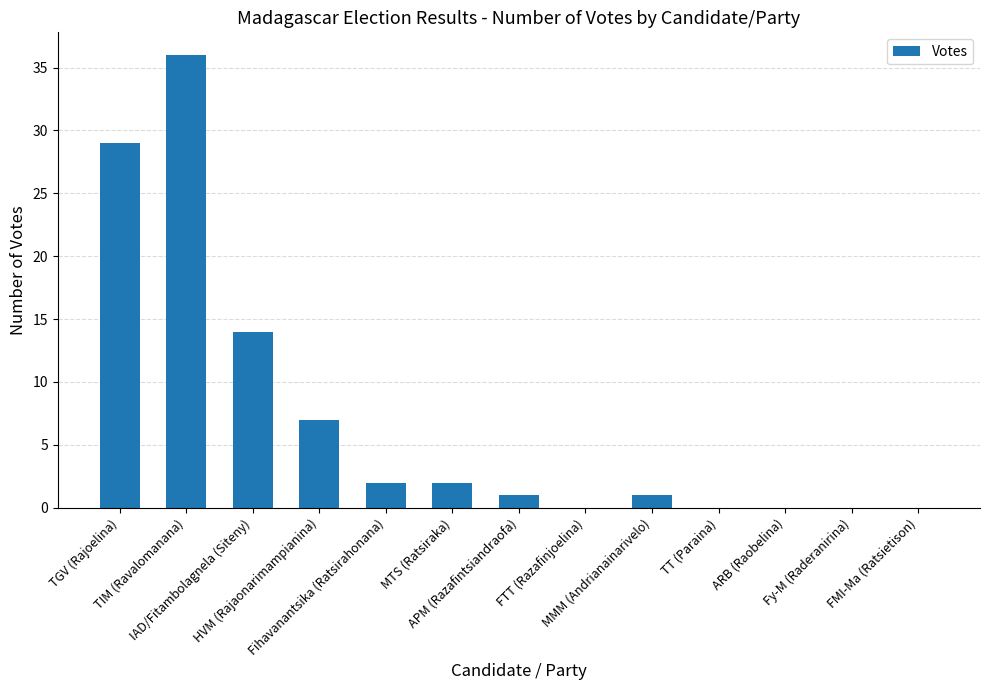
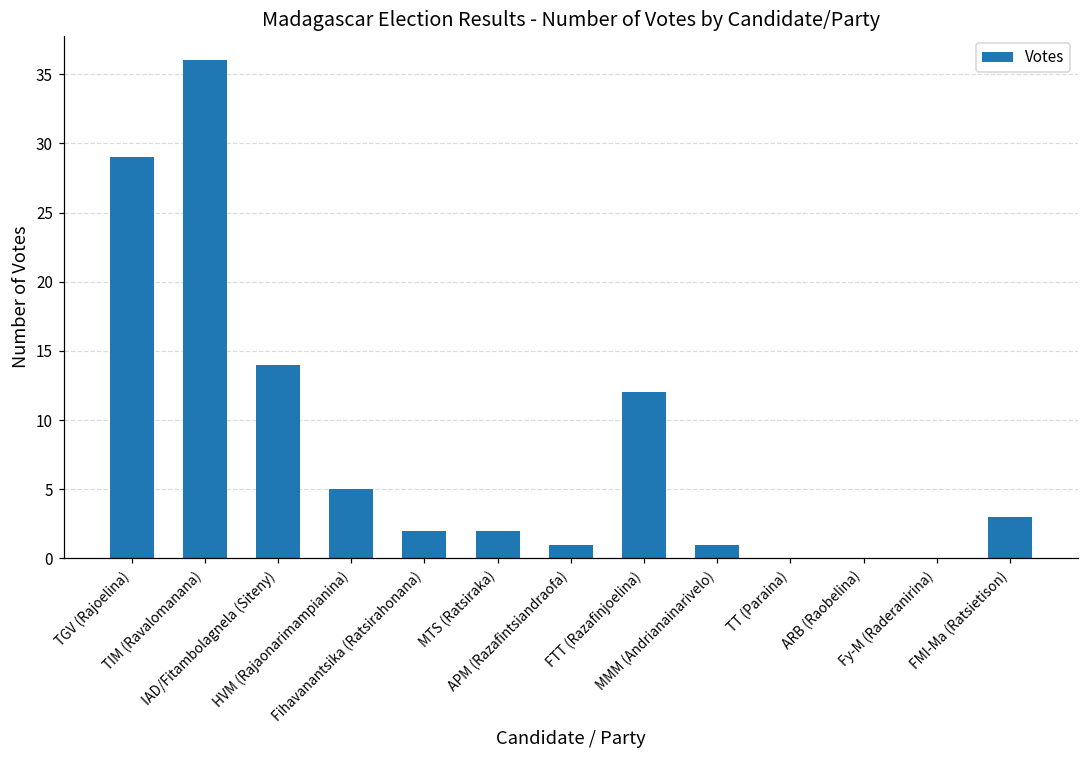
HVM (Rajaonarimampianina): 7 -> 5
FTT (Razafinjoelina): 0 -> 12
FMI-Ma (Ratsietison): 0 -> 3
